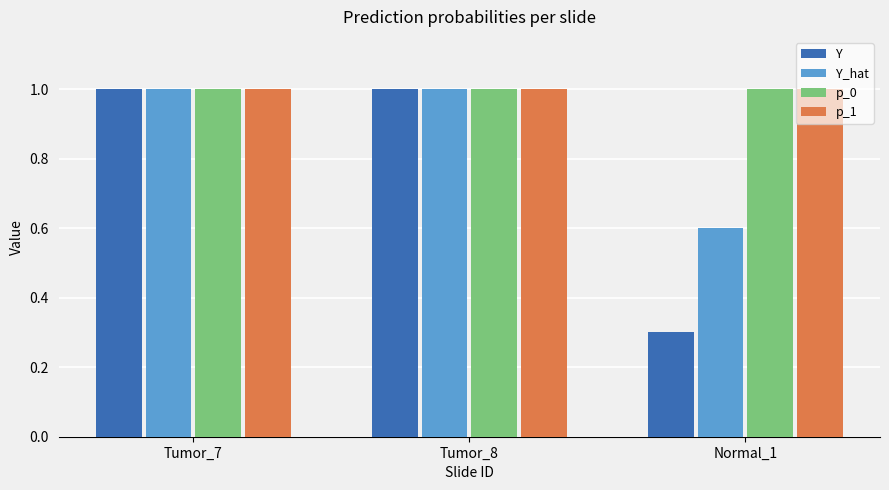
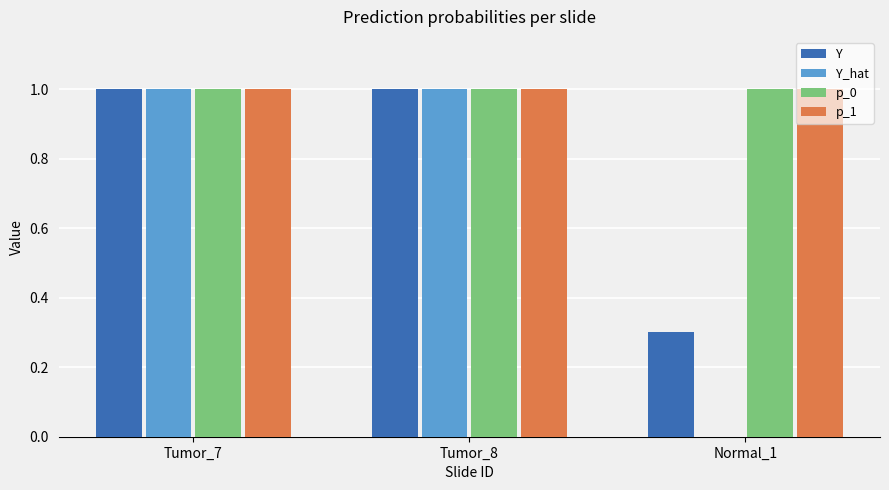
Y_hat, Normal_1: 0.6 -> 0.0
